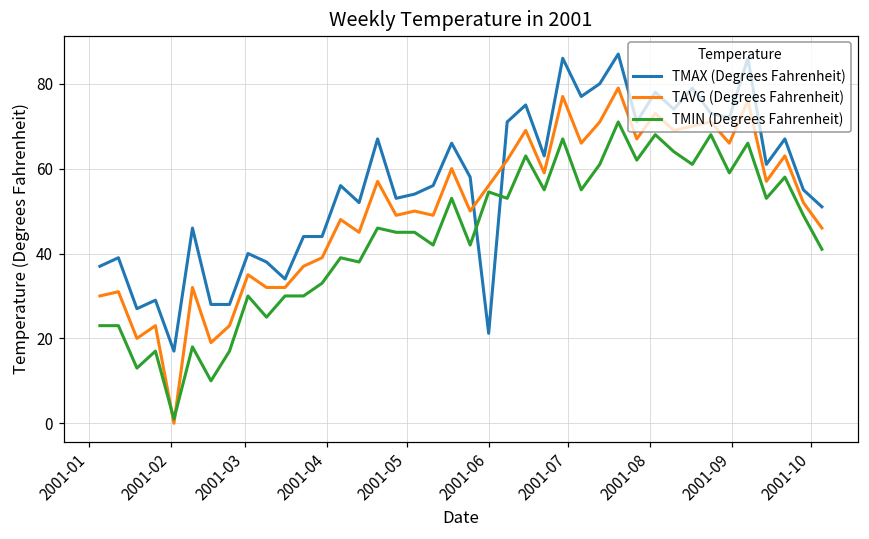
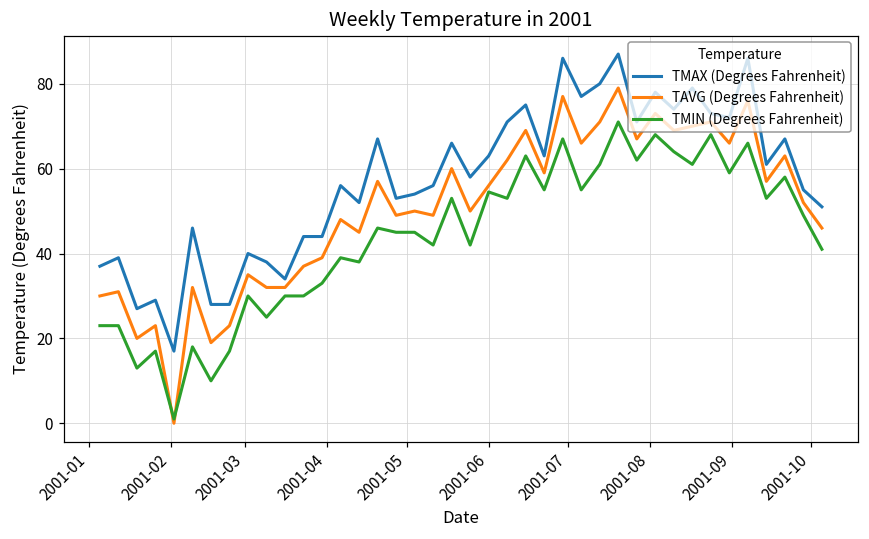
TMAX (Degrees Fahrenheit), 2001-06: 21 -> 63
